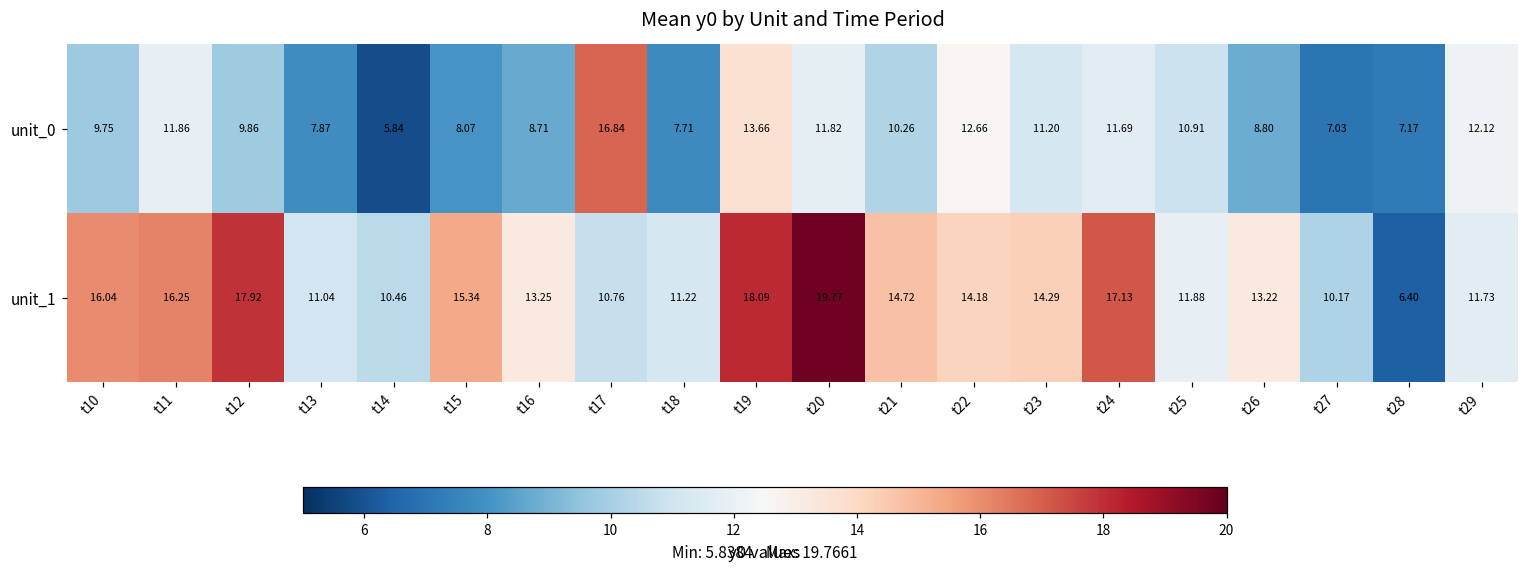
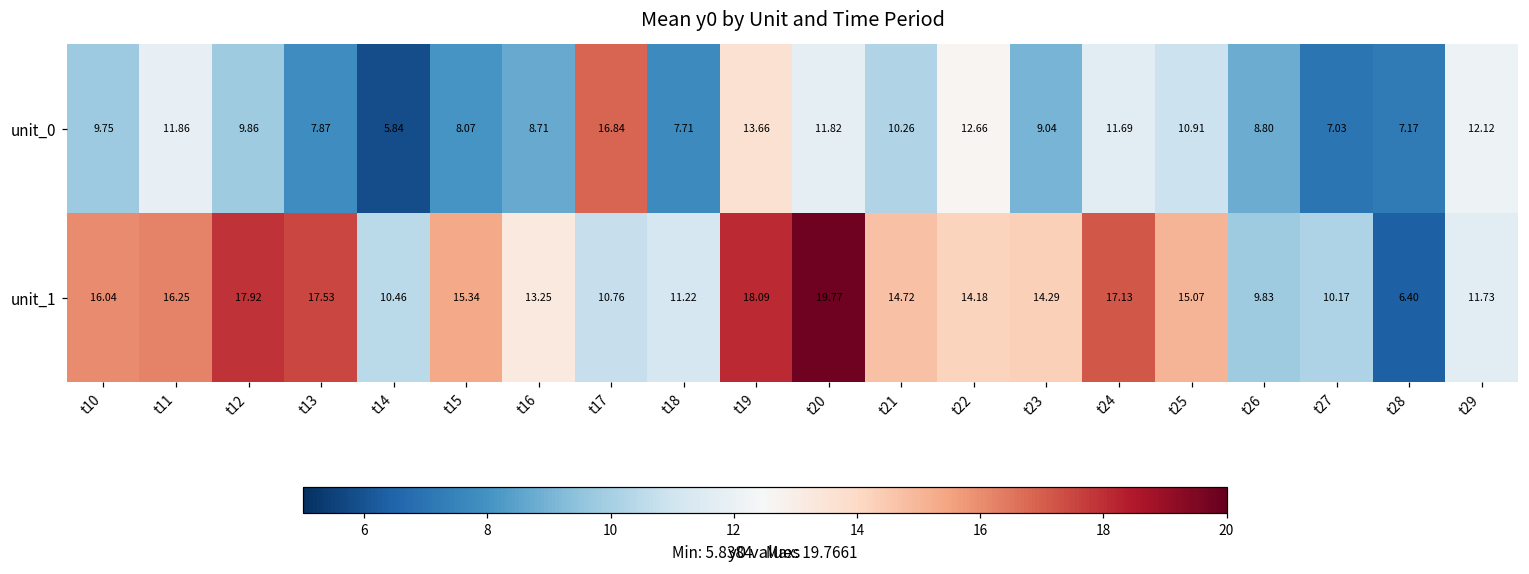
unit_0, t23: 11.20 -> 9.04
unit_1, t13: 11.04 -> 17.53
unit_1, t25: 11.88 -> 15.07
unit_1, t26: 13.22 -> 9.83
